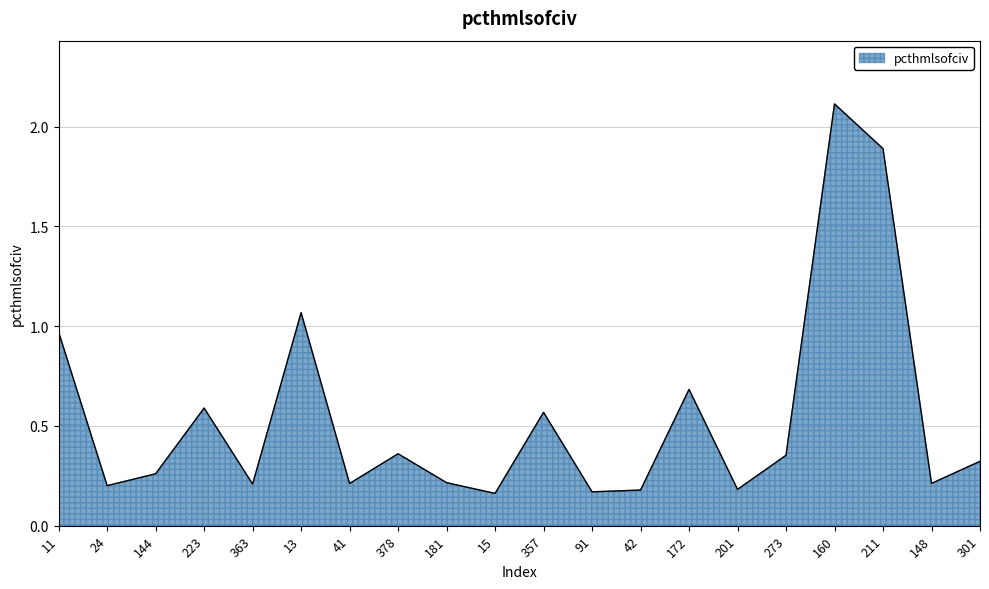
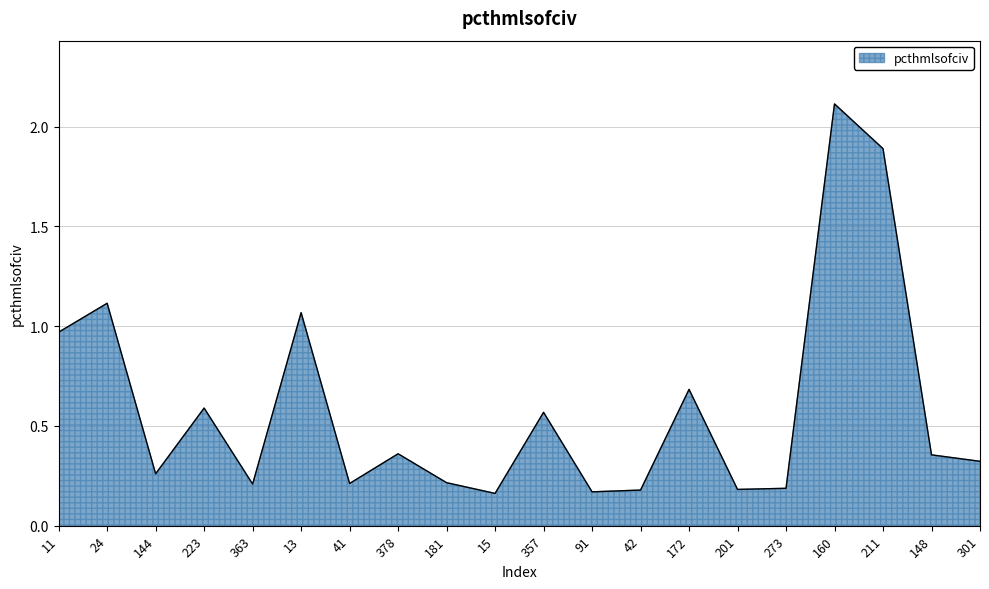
24: 0.20 -> 1.11
273: 0.35 -> 0.19
148: 0.21 -> 0.35
